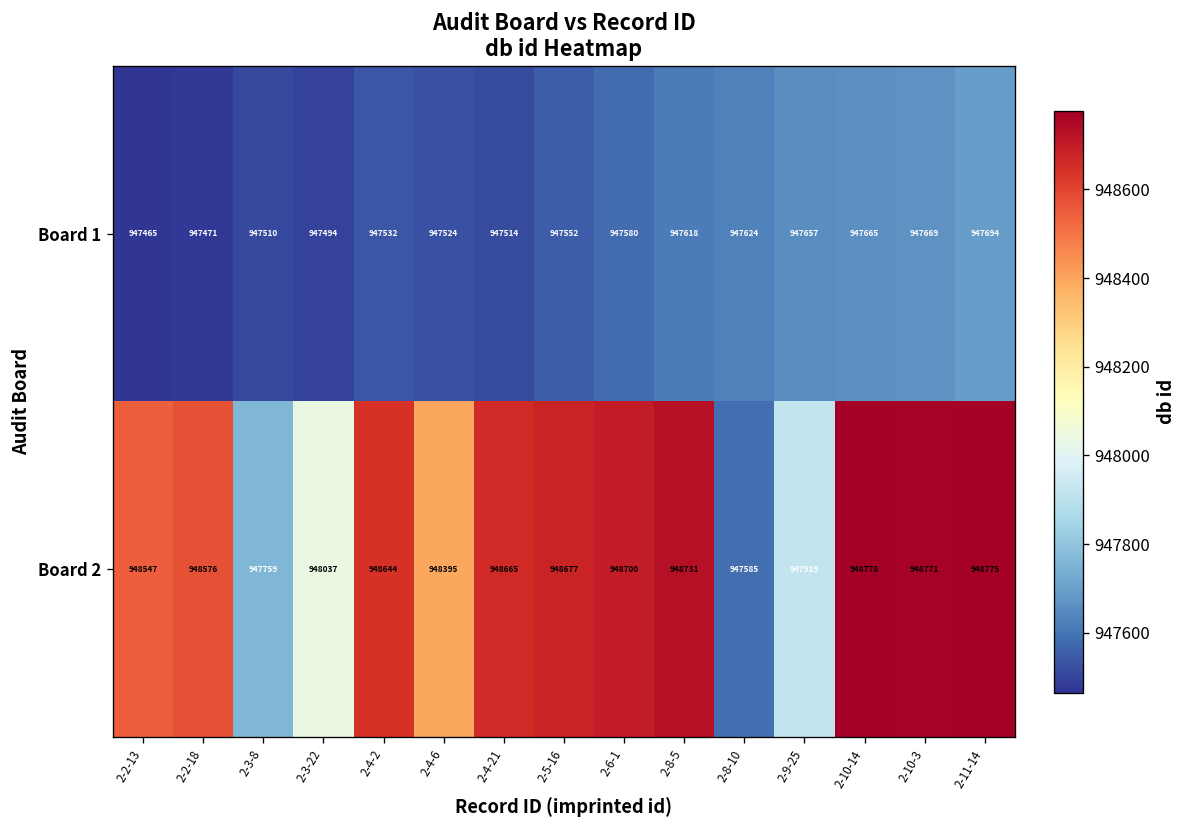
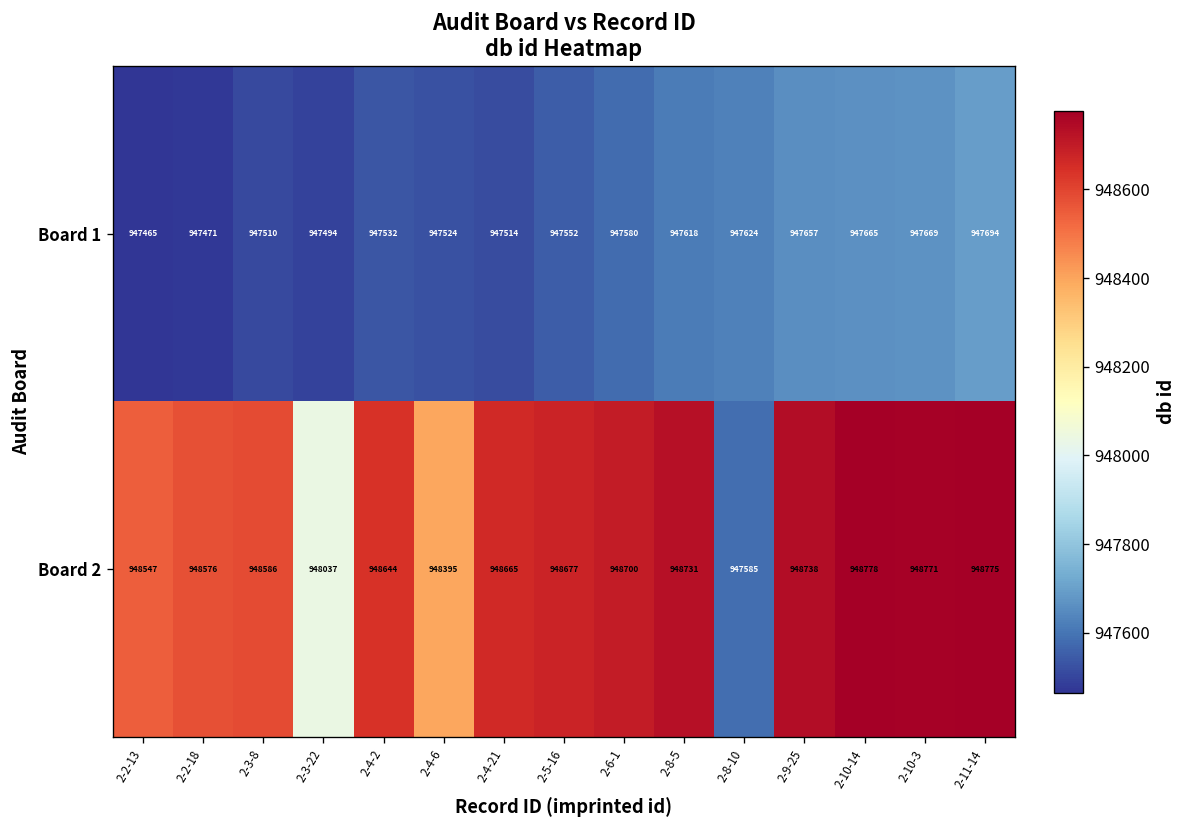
Board 2, 2-3-8: 947759 -> 948586
Board 2, 2-9-25: 947919 -> 948738
